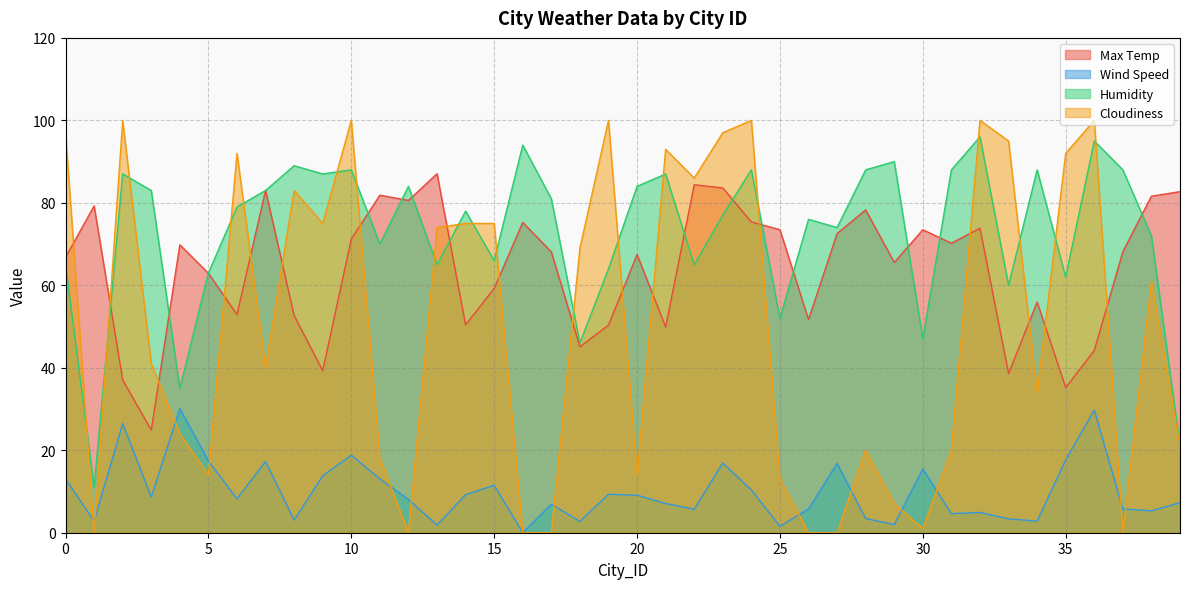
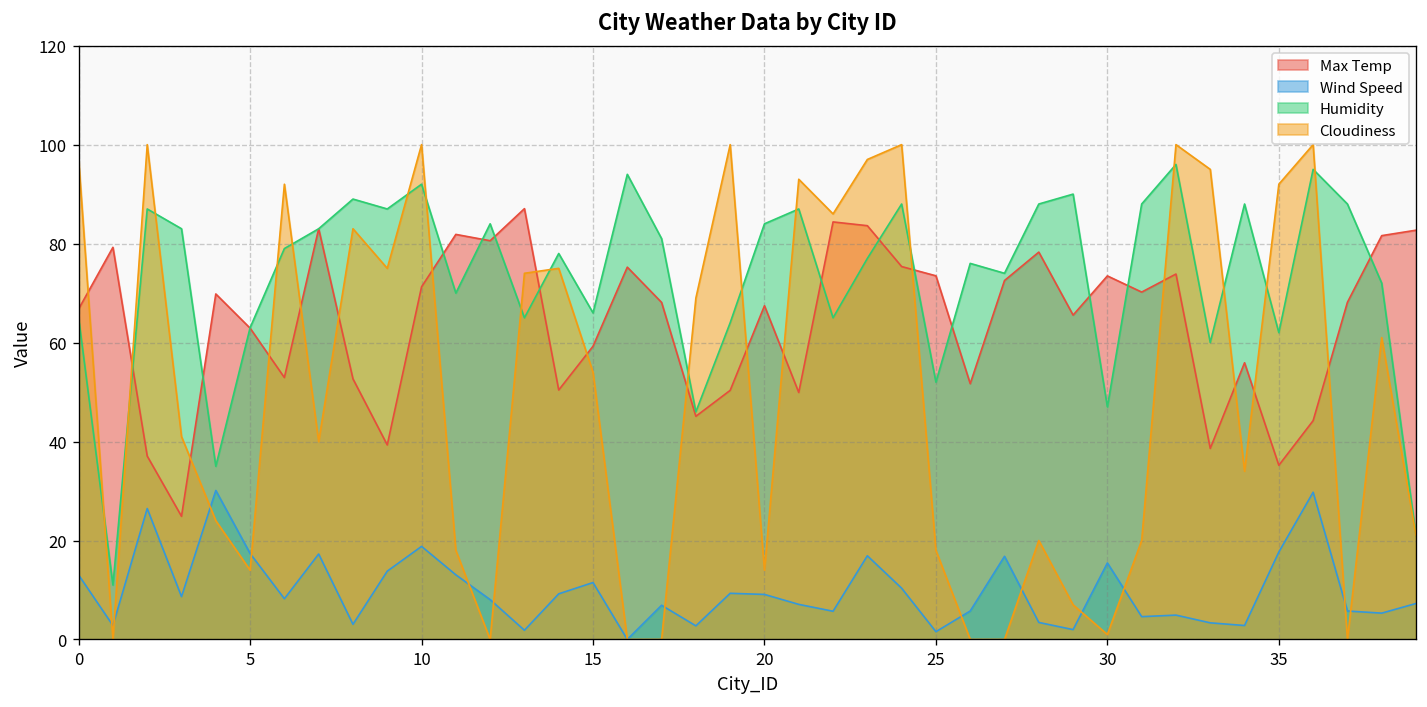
Humidity, 10: 88 -> 92
Cloudiness, 15: 75 -> 54
Cloudiness, 25: 13 -> 18
